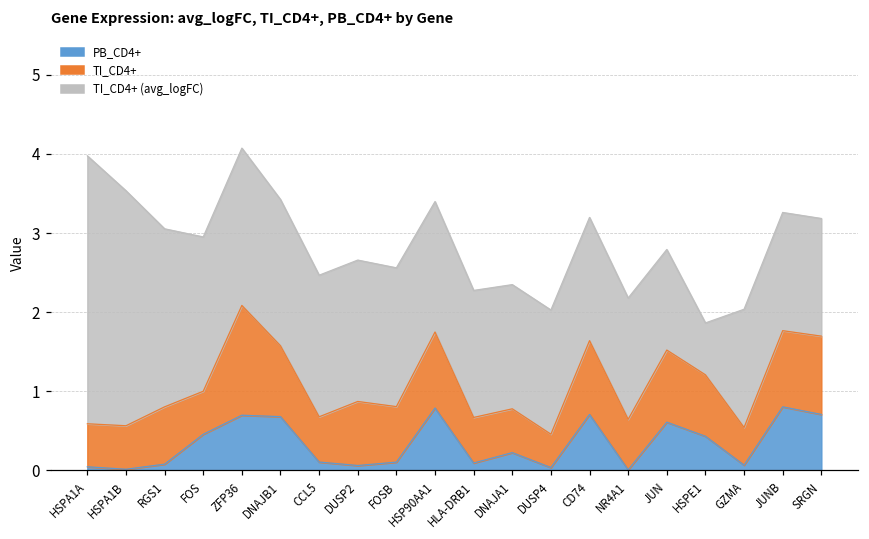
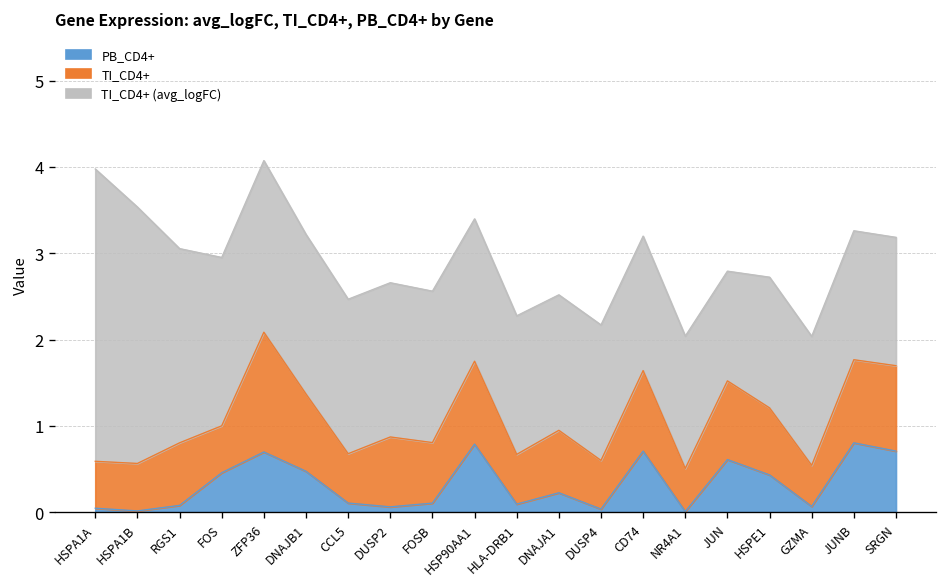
PB_CD4+, DNAJB1: 0.7 -> 0.5
TI_CD4+, DNAJA1: 0.6 -> 0.7
TI_CD4+, DUSP4: 0.4 -> 0.6
TI_CD4+, NR4A1: 0.6 -> 0.5
TI_CD4+ (avg_logFC), HSPE1: 0.7 -> 1.5
